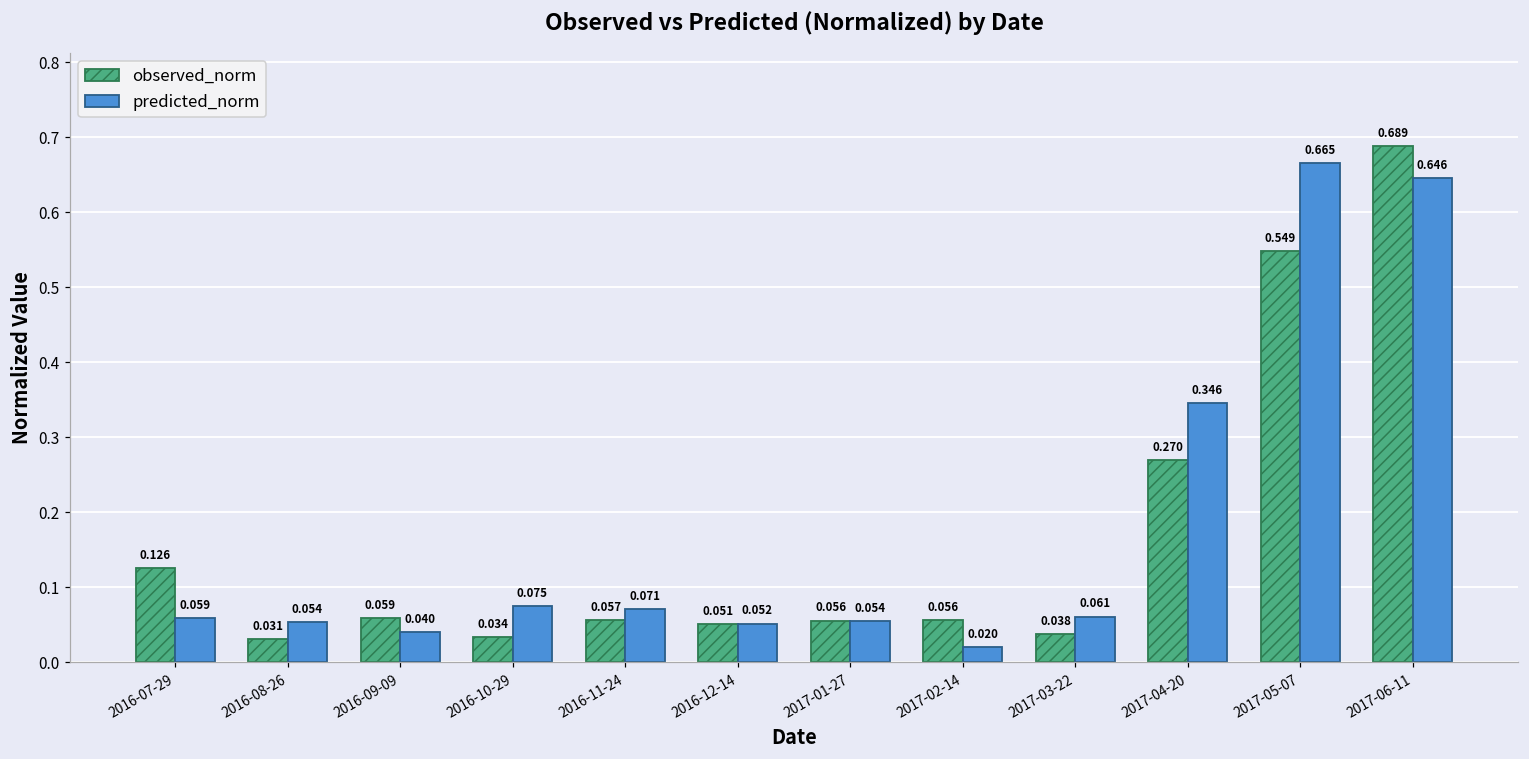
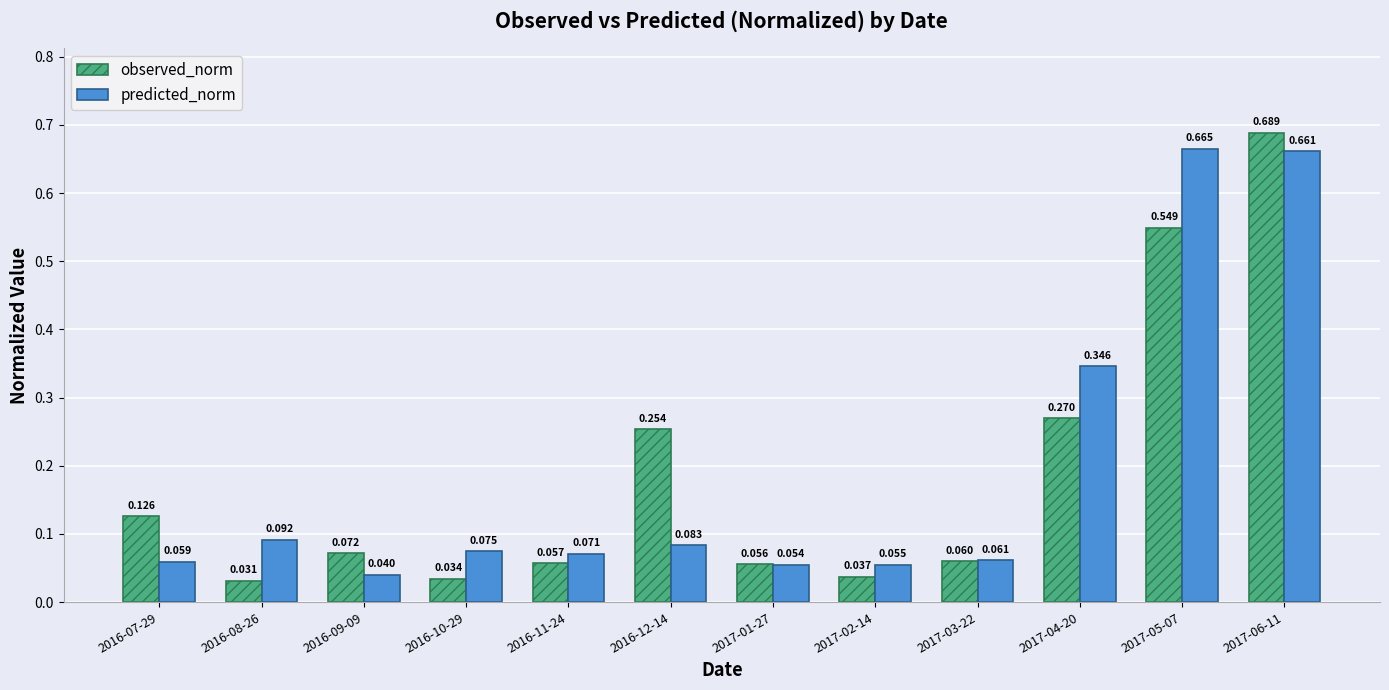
predicted_norm, 2016-08-26: 0.054 -> 0.092
observed_norm, 2016-09-09: 0.059 -> 0.072
observed_norm, 2016-12-14: 0.051 -> 0.254
predicted_norm, 2016-12-14: 0.052 -> 0.083
observed_norm, 2017-02-14: 0.056 -> 0.037
predicted_norm, 2017-02-14: 0.020 -> 0.055
observed_norm, 2017-03-22: 0.038 -> 0.060
predicted_norm, 2017-06-11: 0.646 -> 0.661
